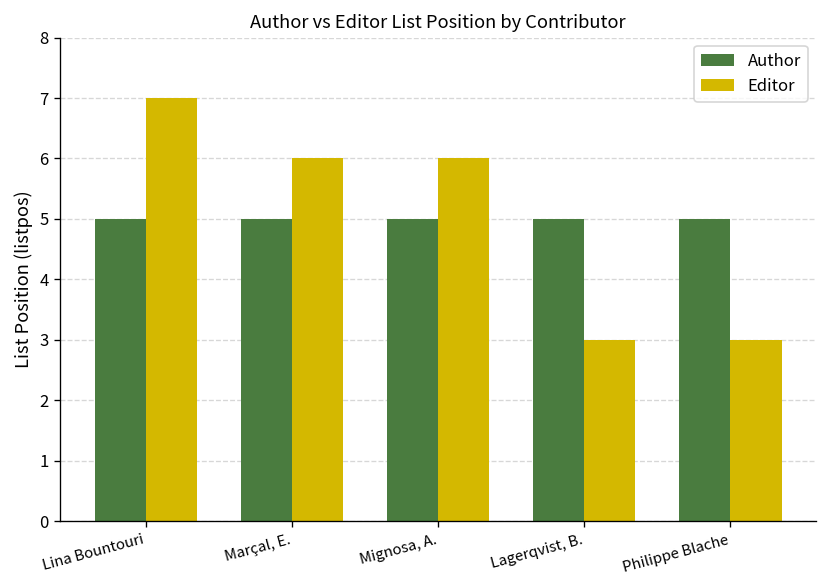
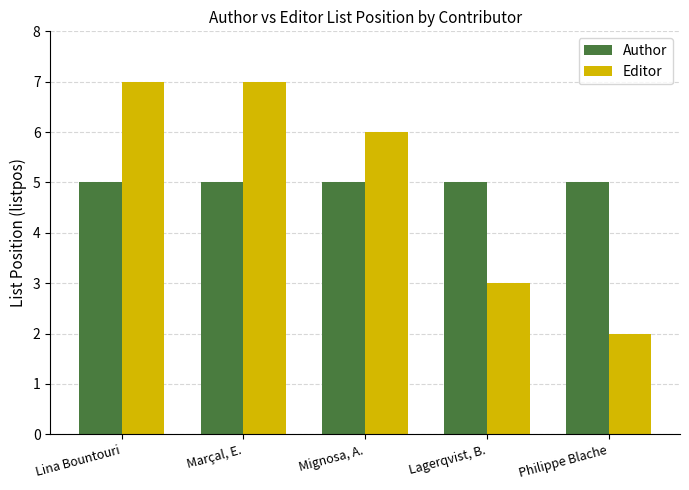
Editor, Marçal, E.: 6 -> 7
Editor, Philippe Blache: 3 -> 2
